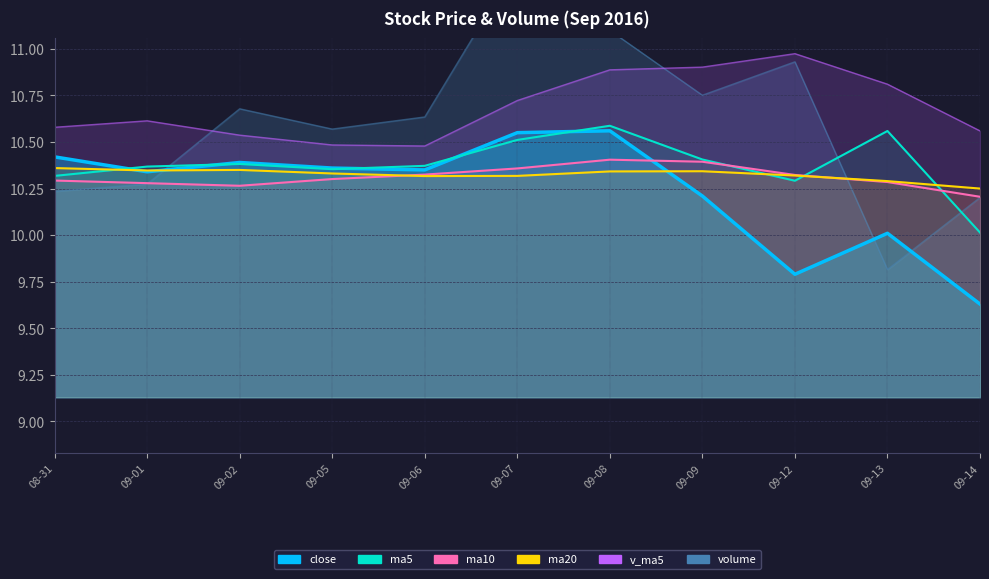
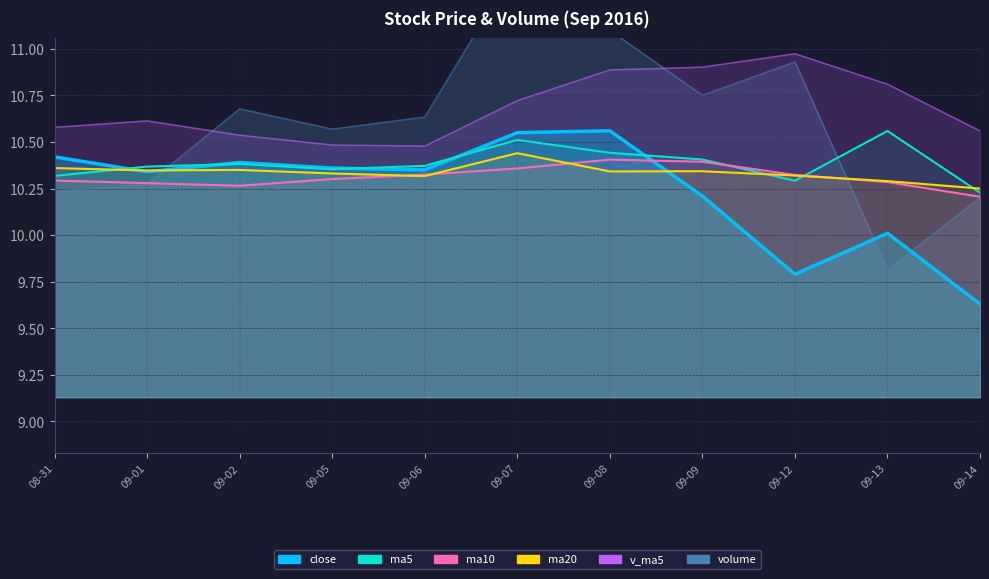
ma20, 09-07: 10.32 -> 10.44
ma5, 09-08: 10.59 -> 10.44
ma5, 09-14: 10.01 -> 10.23
